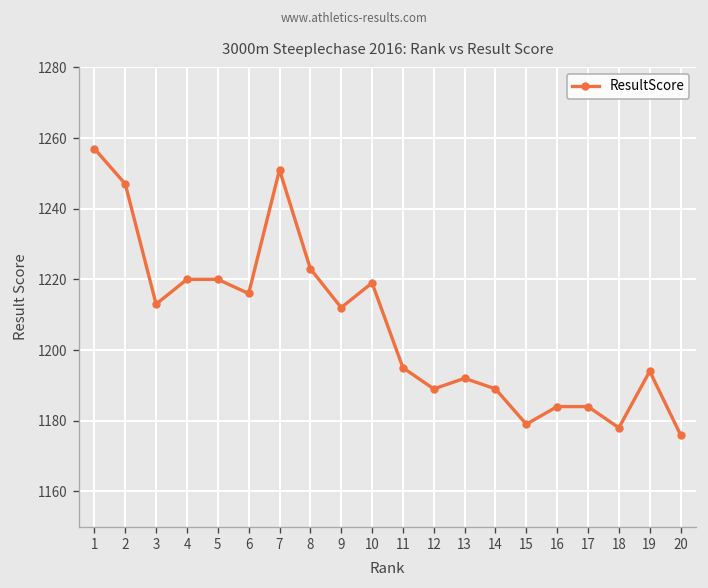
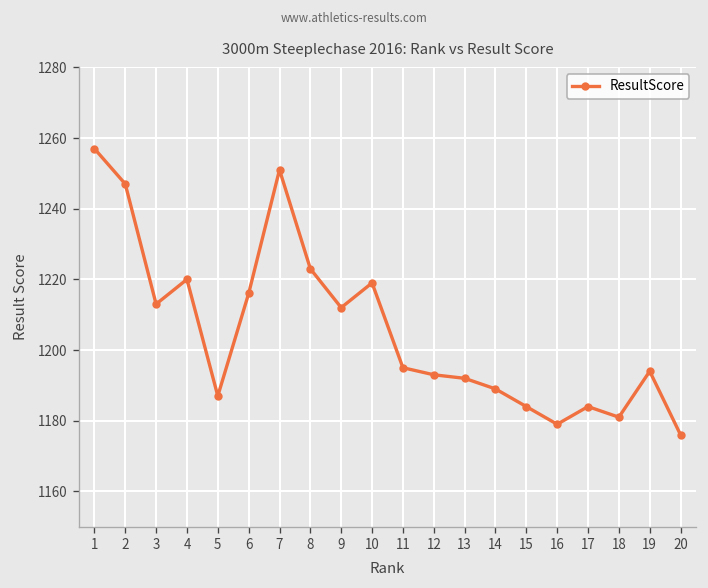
5: 1220 -> 1187
12: 1189 -> 1193
15: 1179 -> 1184
16: 1184 -> 1179
18: 1178 -> 1181
